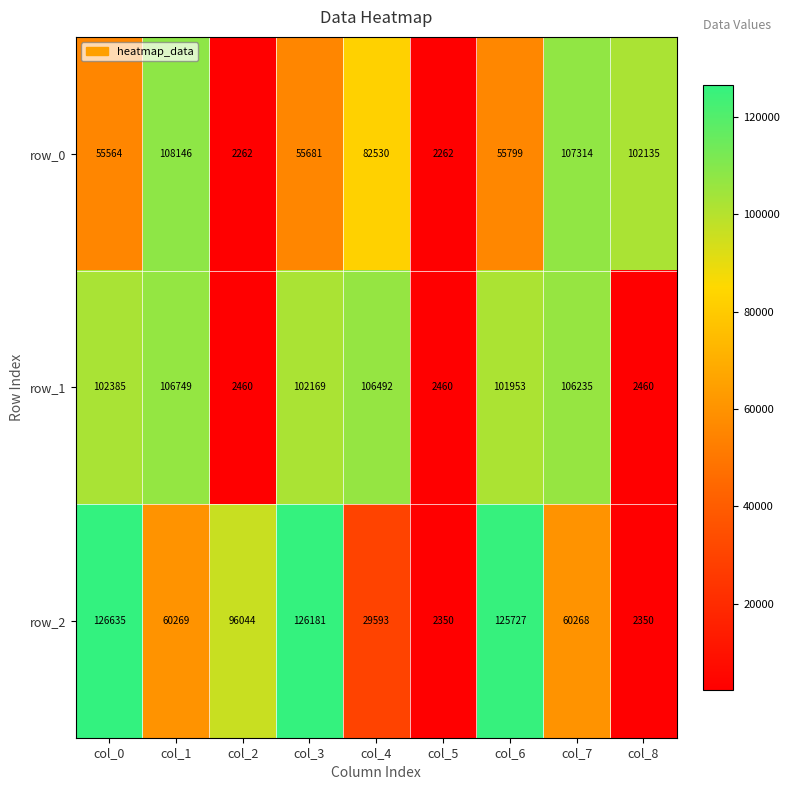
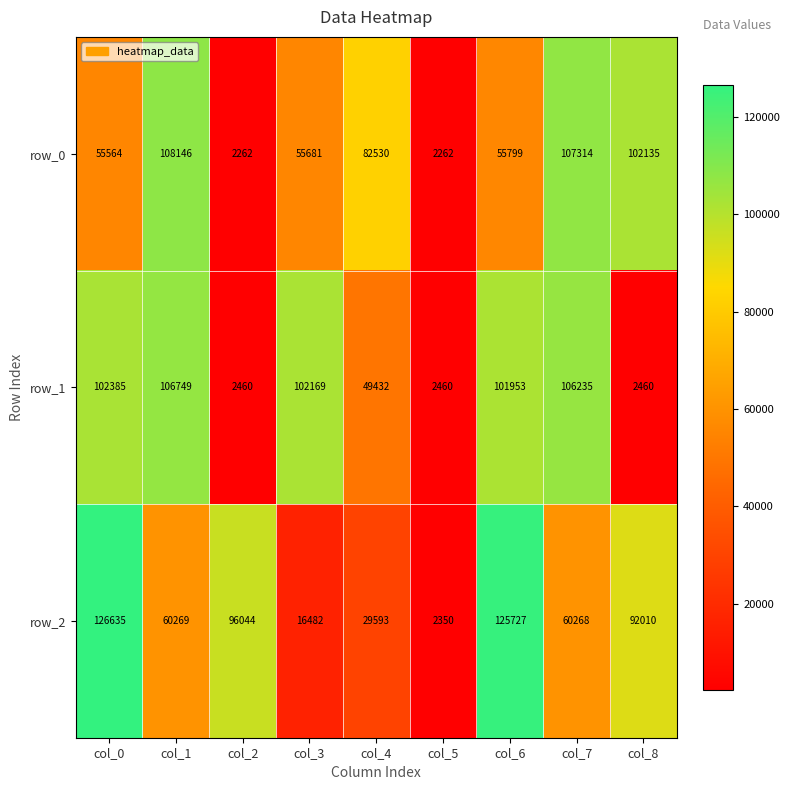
row_1, col_4: 106492 -> 49432
row_2, col_3: 126181 -> 16482
row_2, col_8: 2350 -> 92010
